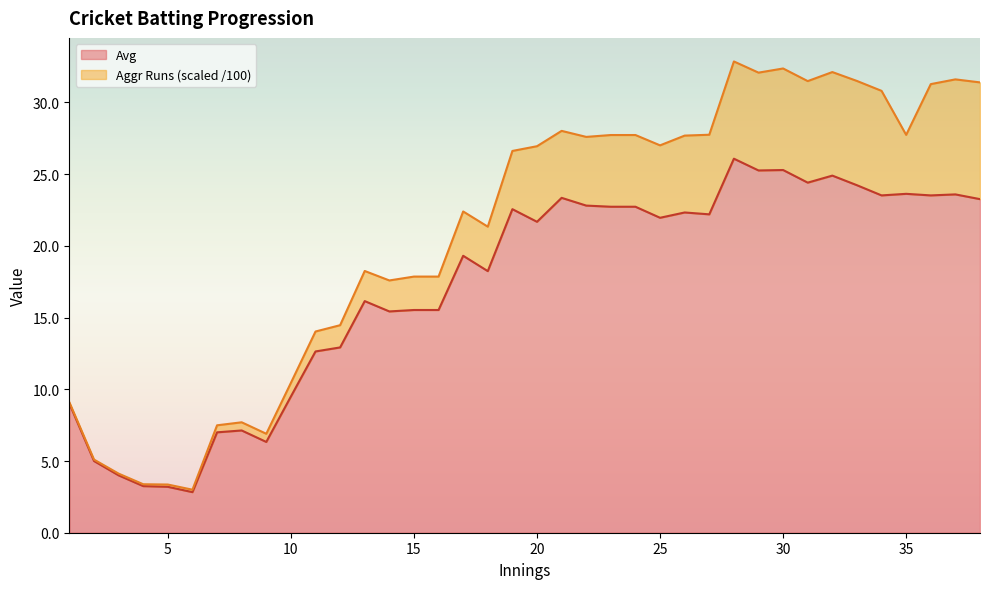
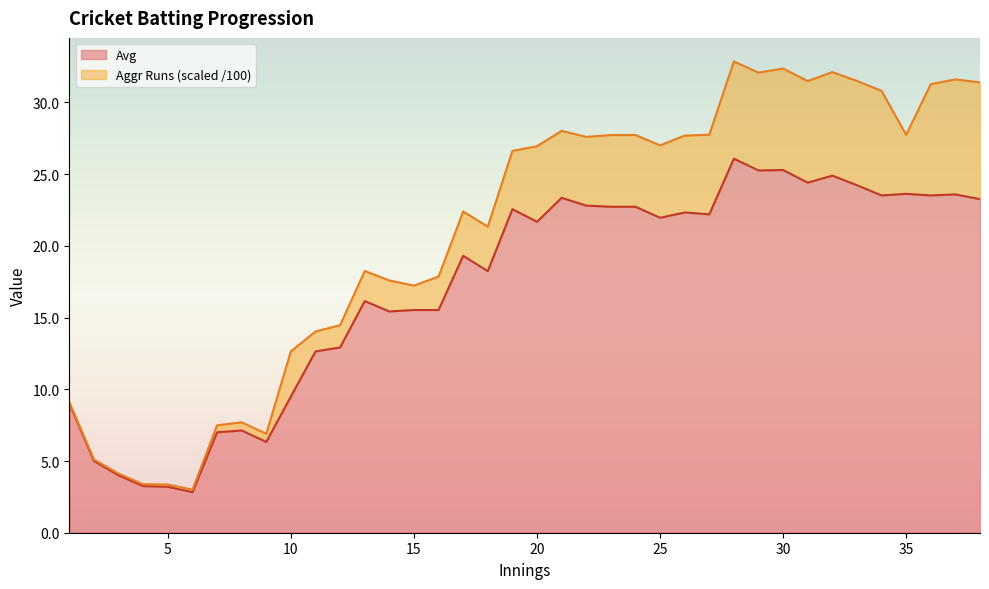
Aggr Runs (scaled /100), 10: 0.9 -> 3.2
Aggr Runs (scaled /100), 15: 2.3 -> 1.7
